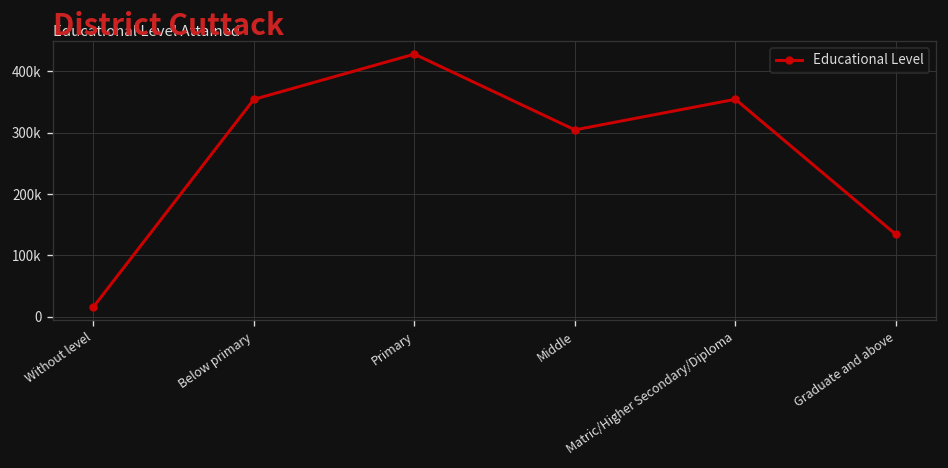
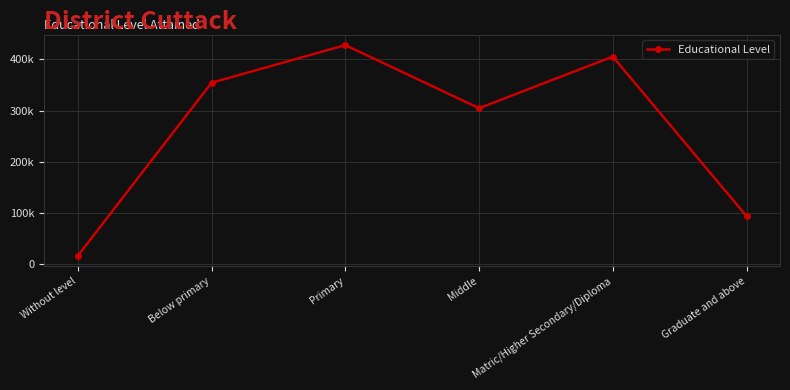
Matric/Higher Secondary/Diploma: 350000 -> 410000
Graduate and above: 130000 -> 90000
